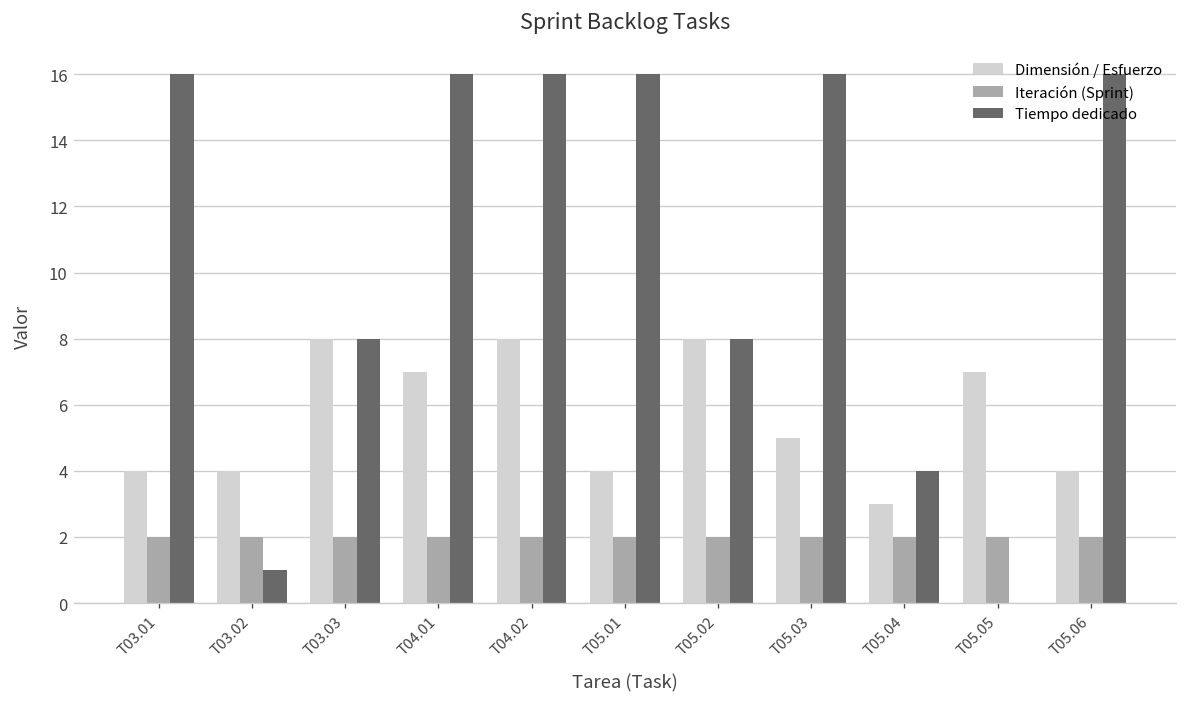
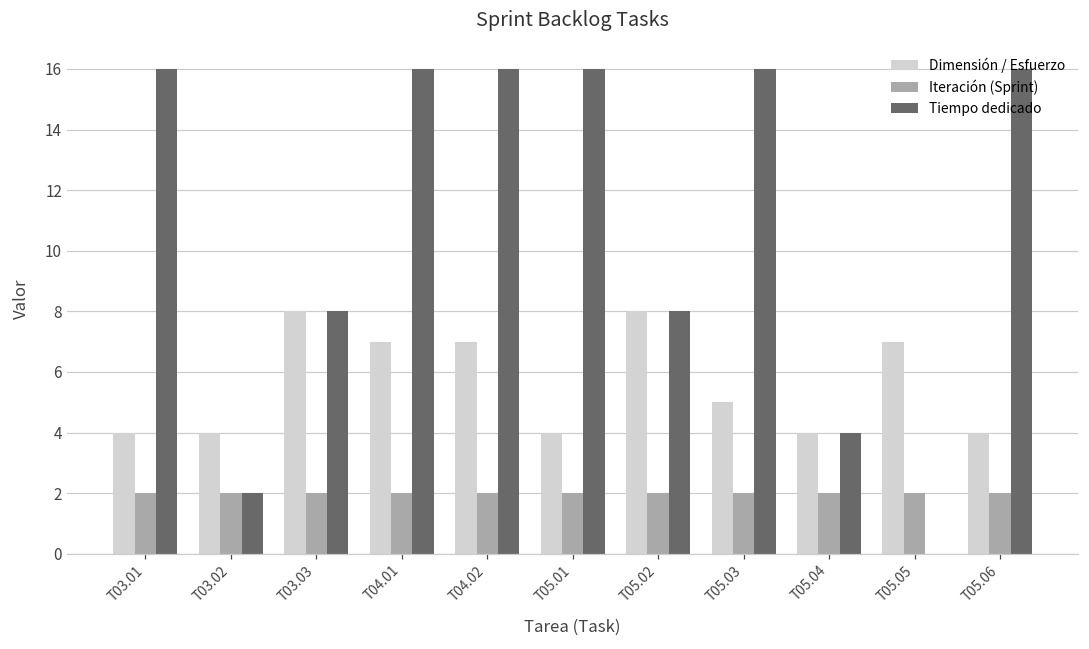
Tiempo dedicado, T03.02: 1 -> 2
Dimensión / Esfuerzo, T04.02: 8 -> 7
Dimensión / Esfuerzo, T05.04: 3 -> 4
